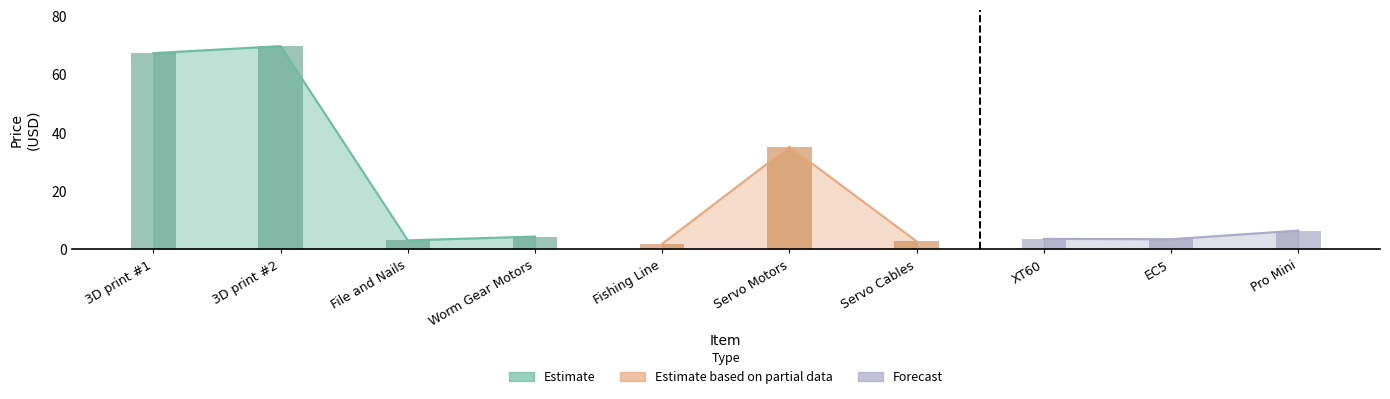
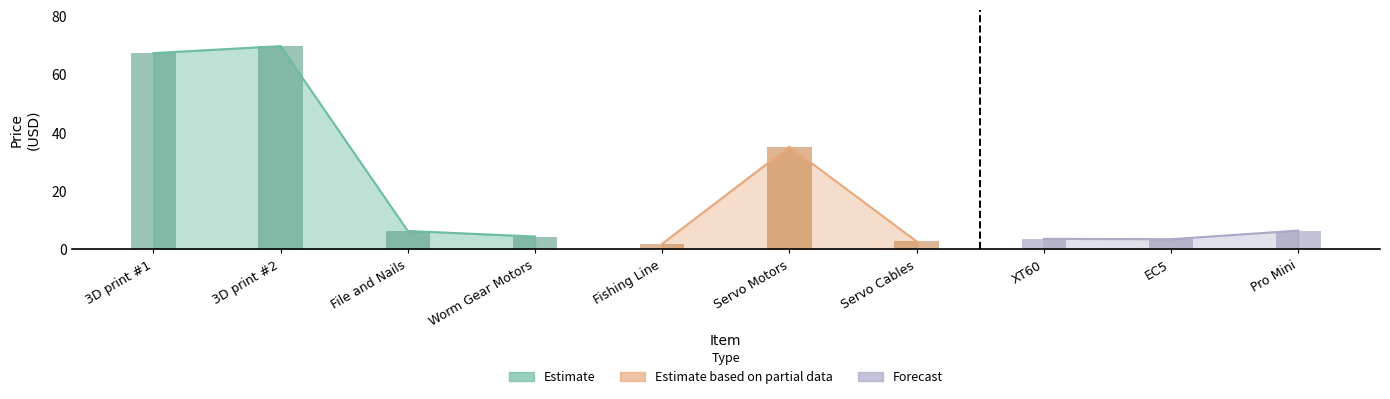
Estimate, File and Nails: 3 -> 6
